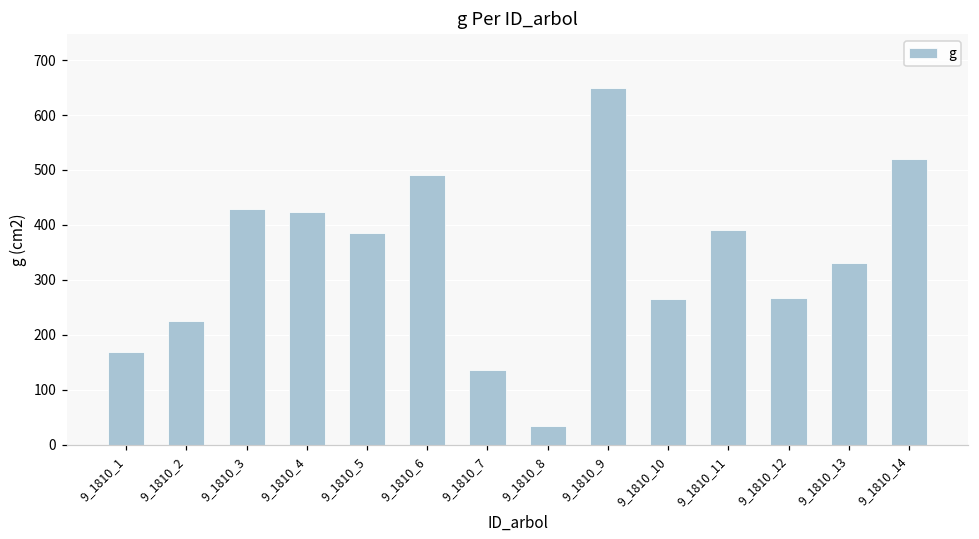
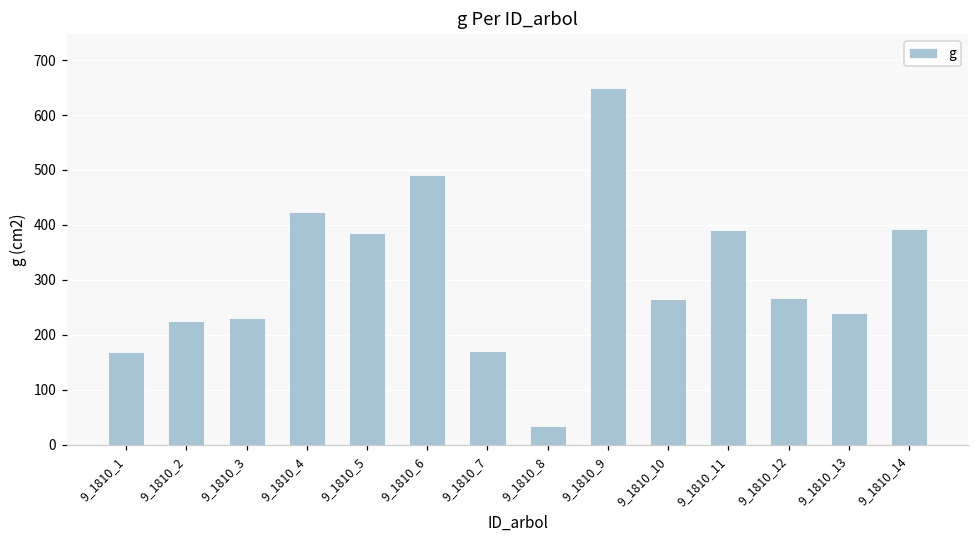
9_1810_3: 430 -> 230
9_1810_7: 140 -> 170
9_1810_13: 330 -> 240
9_1810_14: 520 -> 390
